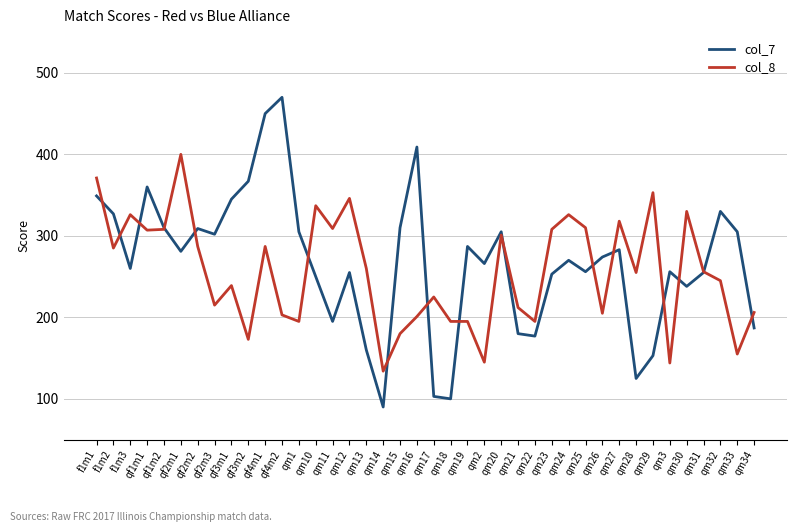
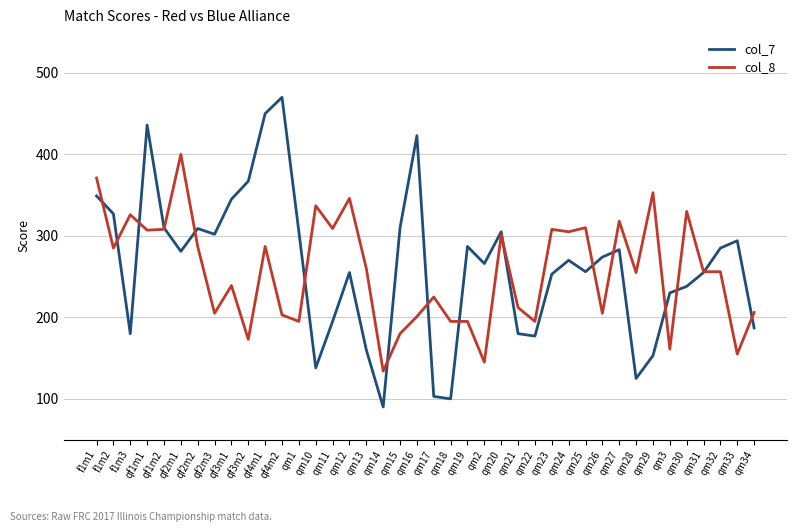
col_7, f1m3: 260 -> 180
col_7, qf1m1: 360 -> 440
col_8, qf2m3: 220 -> 210
col_7, qm10: 250 -> 140
col_7, qm16: 410 -> 420
col_8, qm24: 330 -> 310
col_7, qm3: 260 -> 230
col_8, qm3: 140 -> 160
col_7, qm32: 330 -> 290
col_8, qm32: 250 -> 260
col_7, qm33: 310 -> 290
